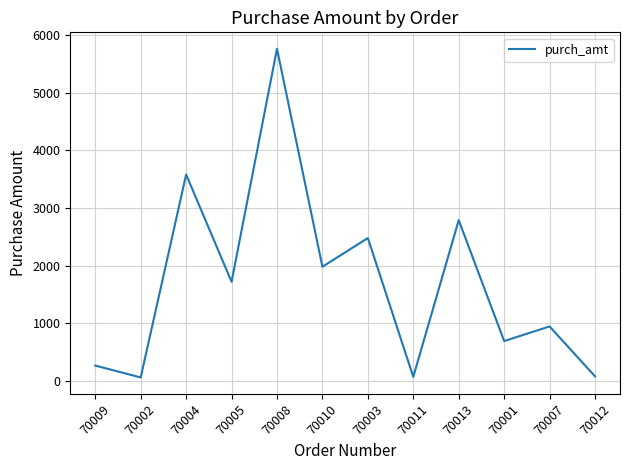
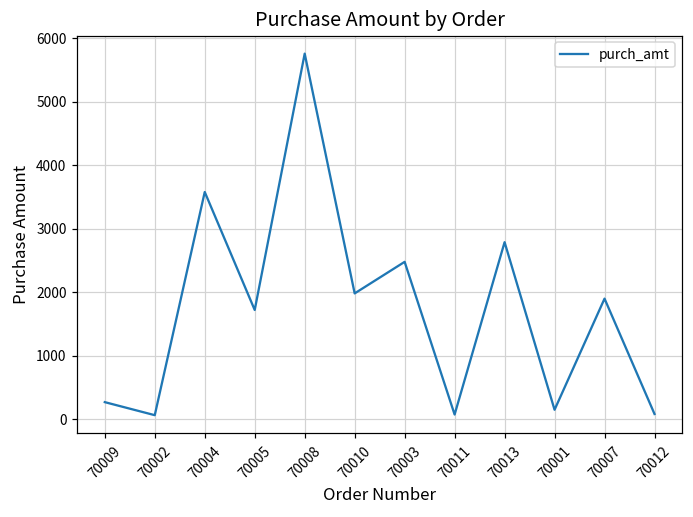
70001: 700 -> 200
70007: 900 -> 1900
